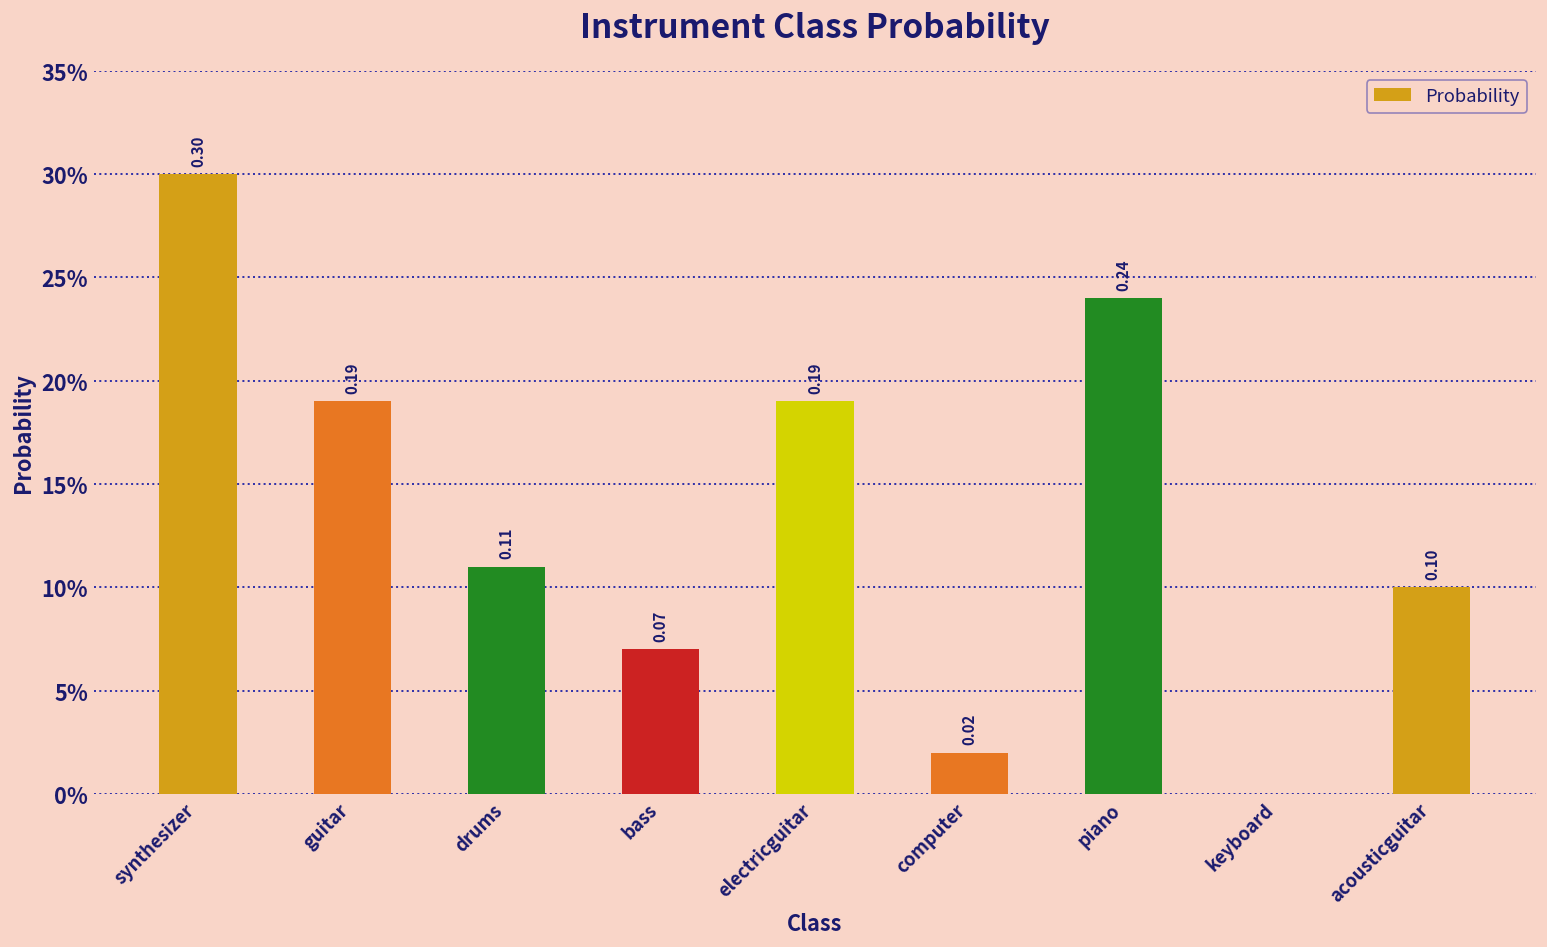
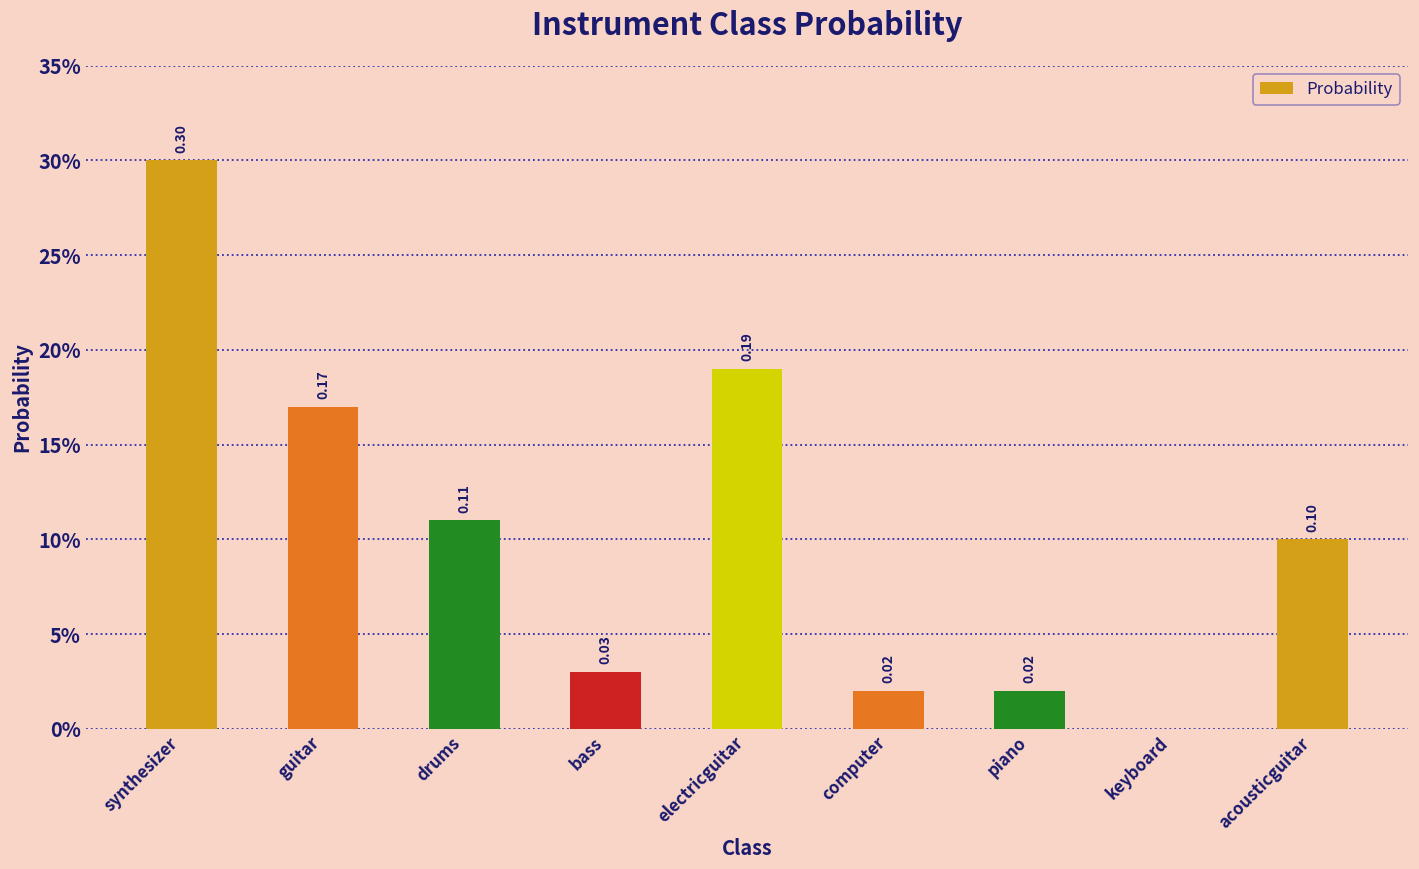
guitar: 0.19 -> 0.17
bass: 0.07 -> 0.03
piano: 0.24 -> 0.02
